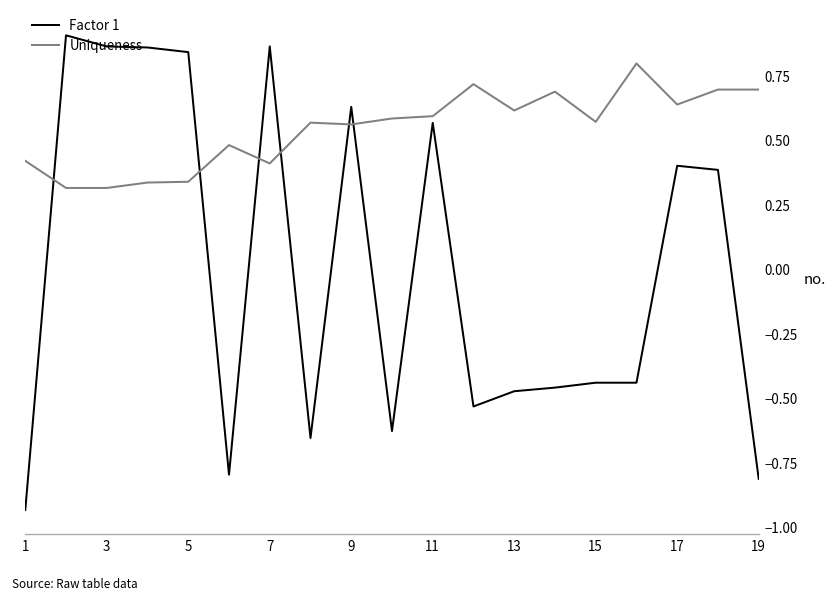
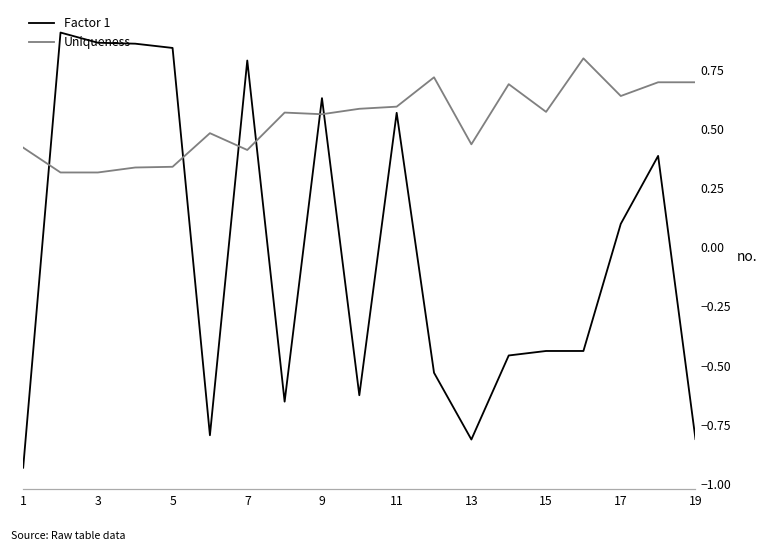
Factor 1, 7: 0.86 -> 0.79
Factor 1, 13: -0.47 -> -0.81
Uniqueness, 13: 0.62 -> 0.43
Factor 1, 17: 0.40 -> 0.10
